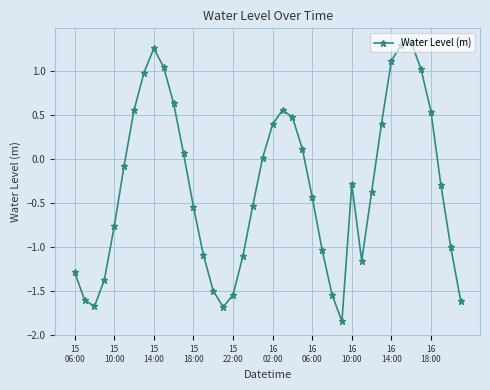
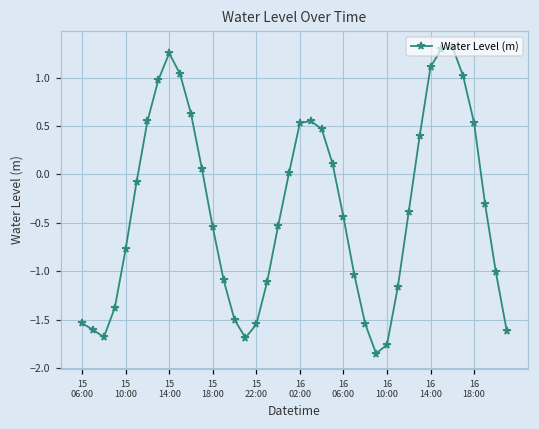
15 06:00: -1.3 -> -1.5
16 02:00: 0.4 -> 0.5
16 10:00: -0.3 -> -1.8
